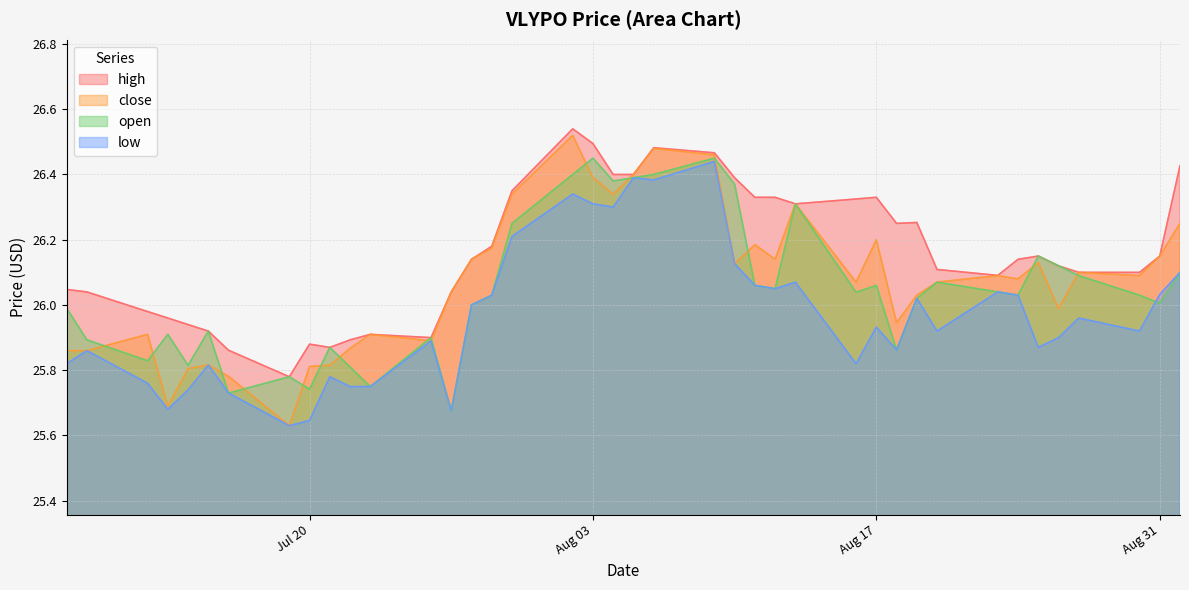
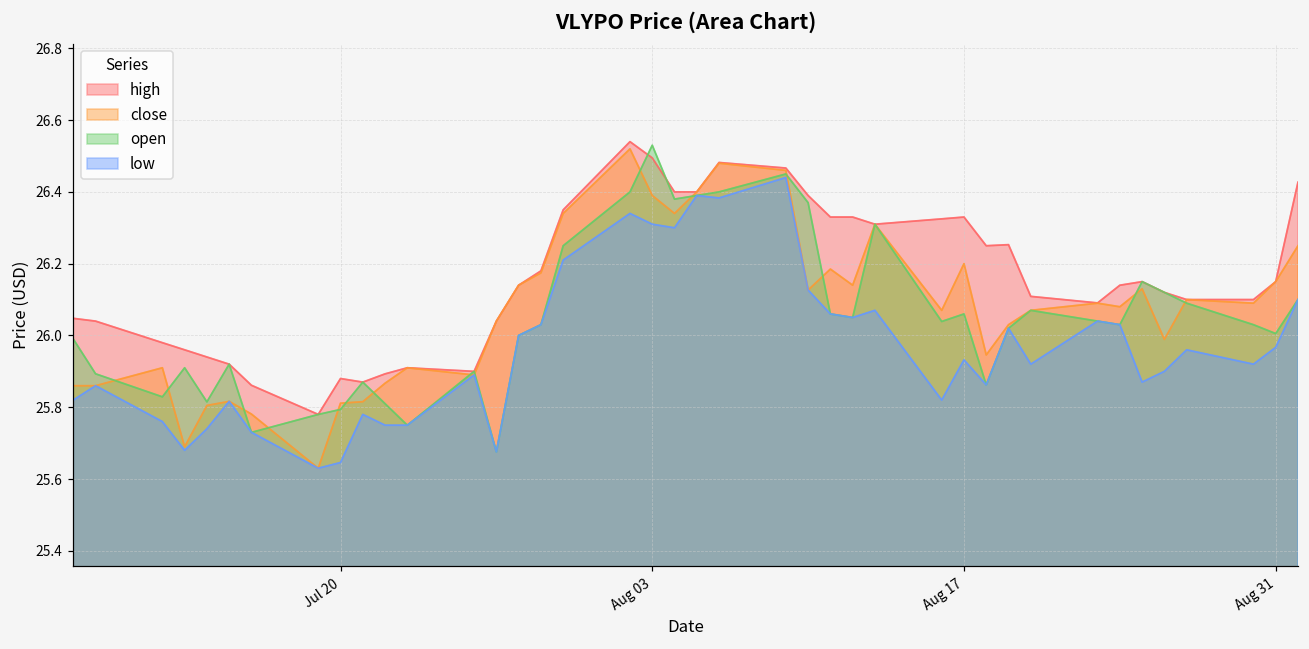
open, Jul 20: 25.74 -> 25.79
open, Aug 03: 26.45 -> 26.53
low, Aug 31: 26.03 -> 25.97
